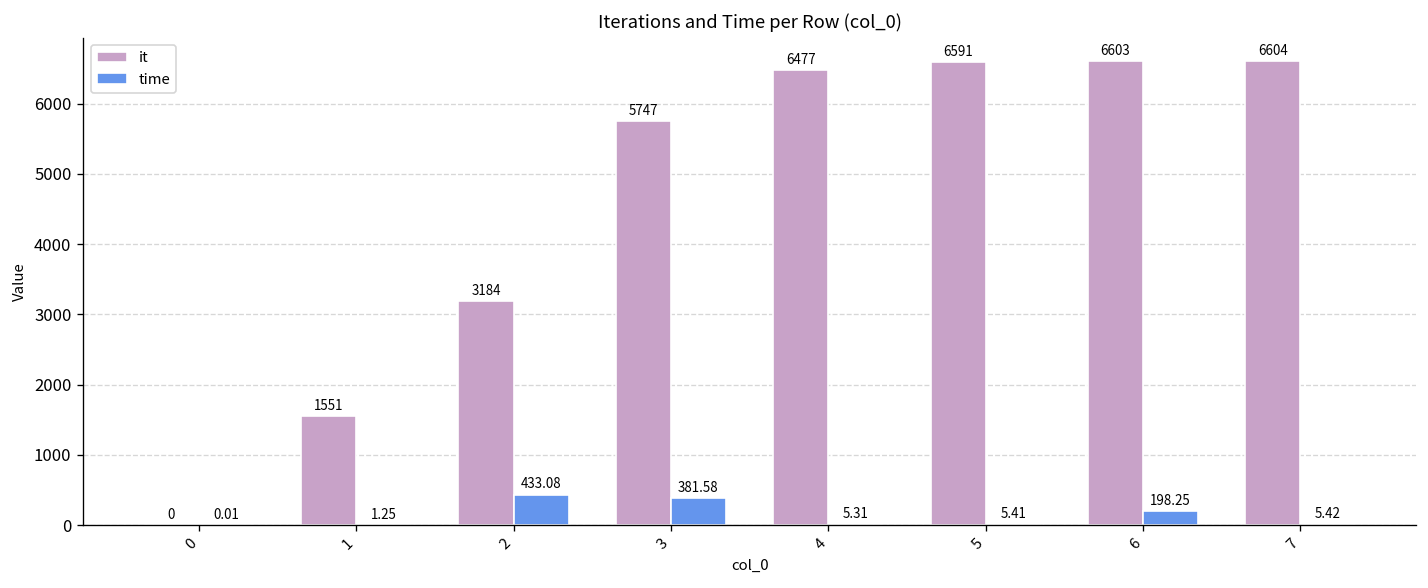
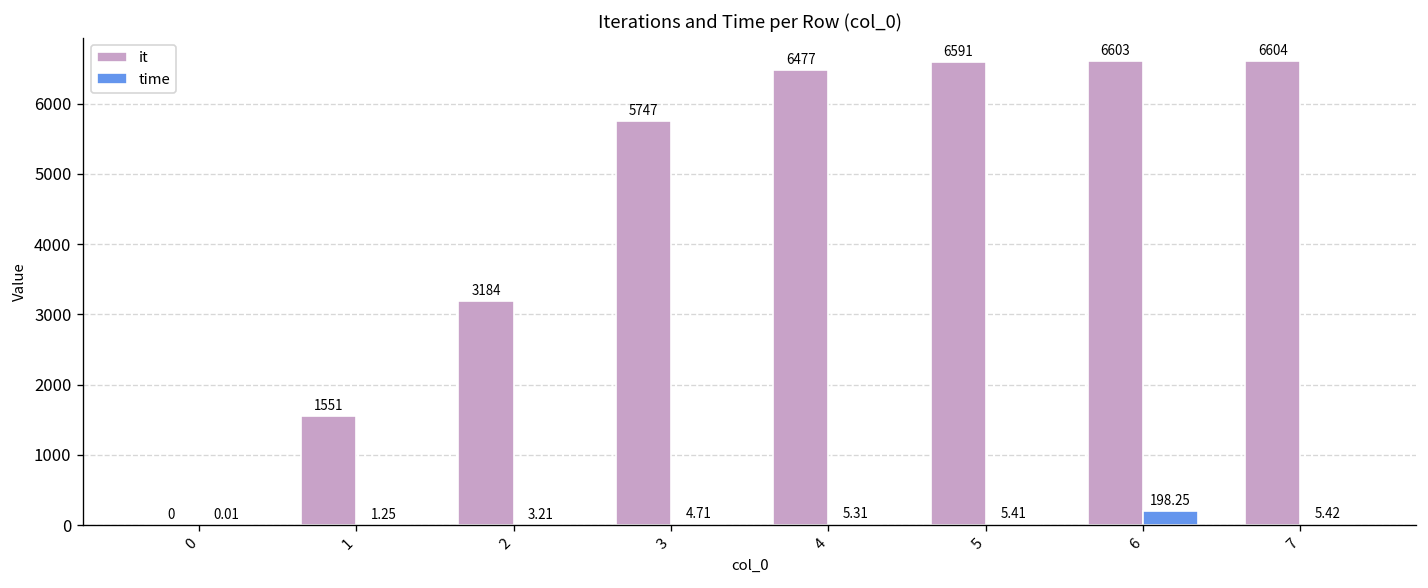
time, 2: 433.08 -> 3.21
time, 3: 381.58 -> 4.71
